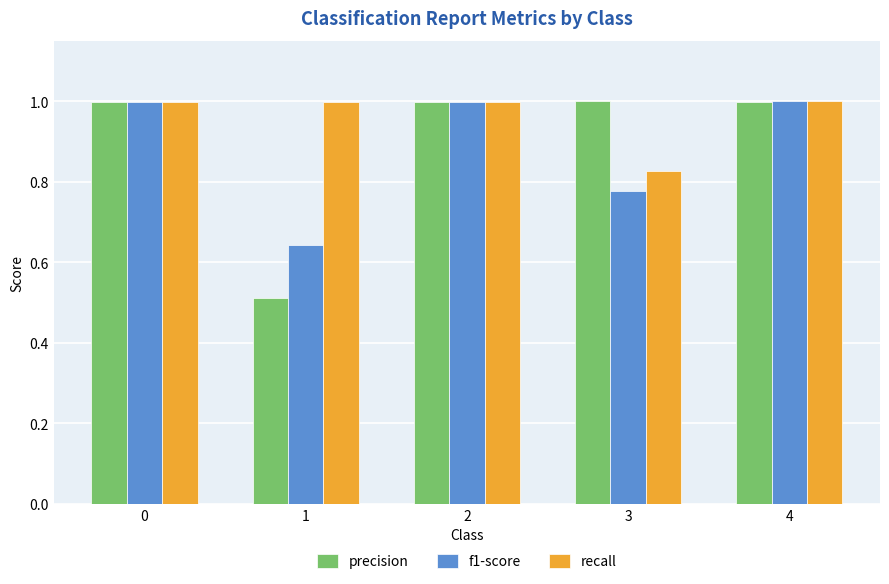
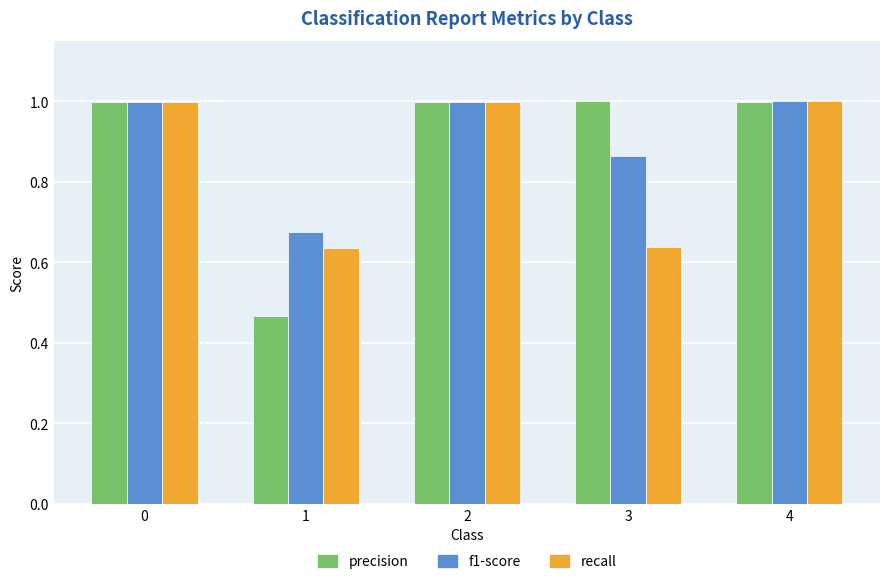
precision, 1: 0.51 -> 0.47
f1-score, 1: 0.64 -> 0.68
recall, 1: 1.00 -> 0.64
f1-score, 3: 0.78 -> 0.86
recall, 3: 0.83 -> 0.64
